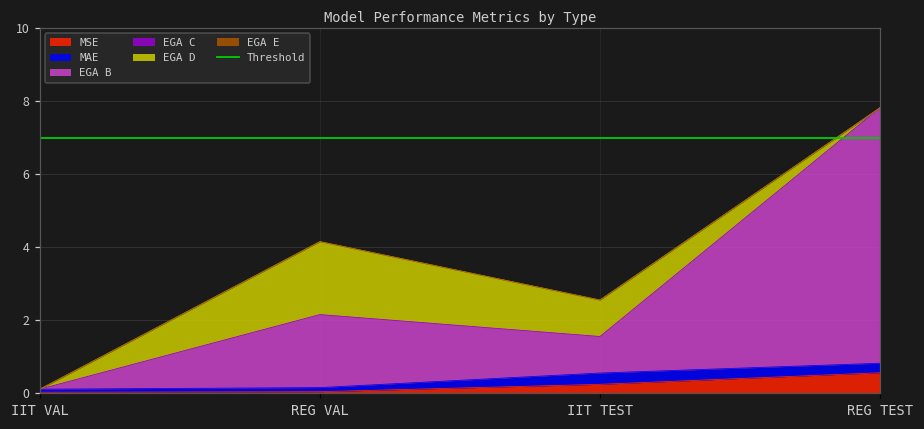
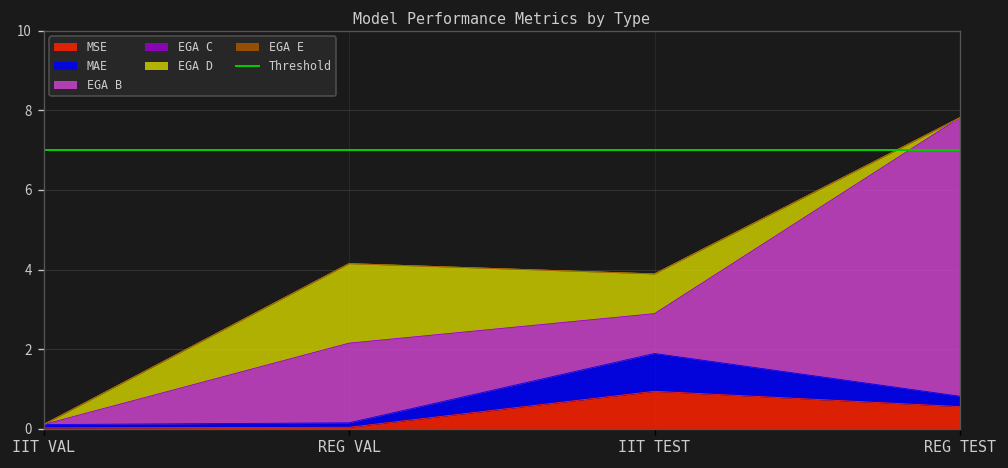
MSE, IIT TEST: 0.2 -> 0.9
MAE, IIT TEST: 0.3 -> 1.0
